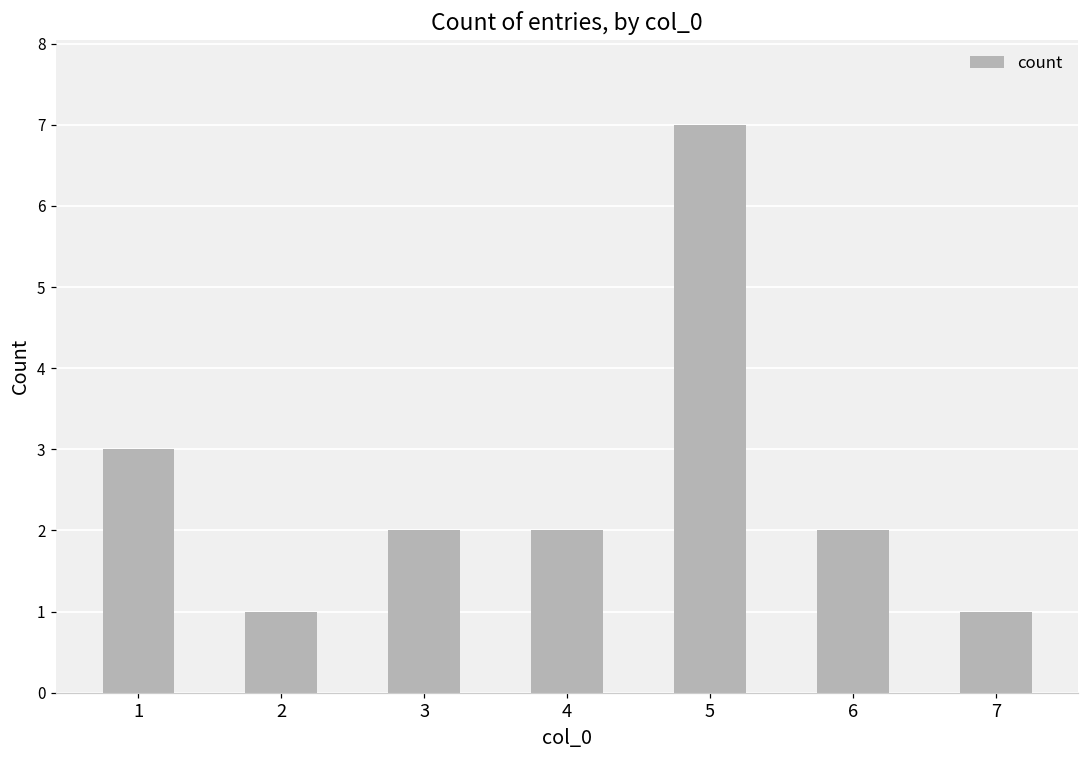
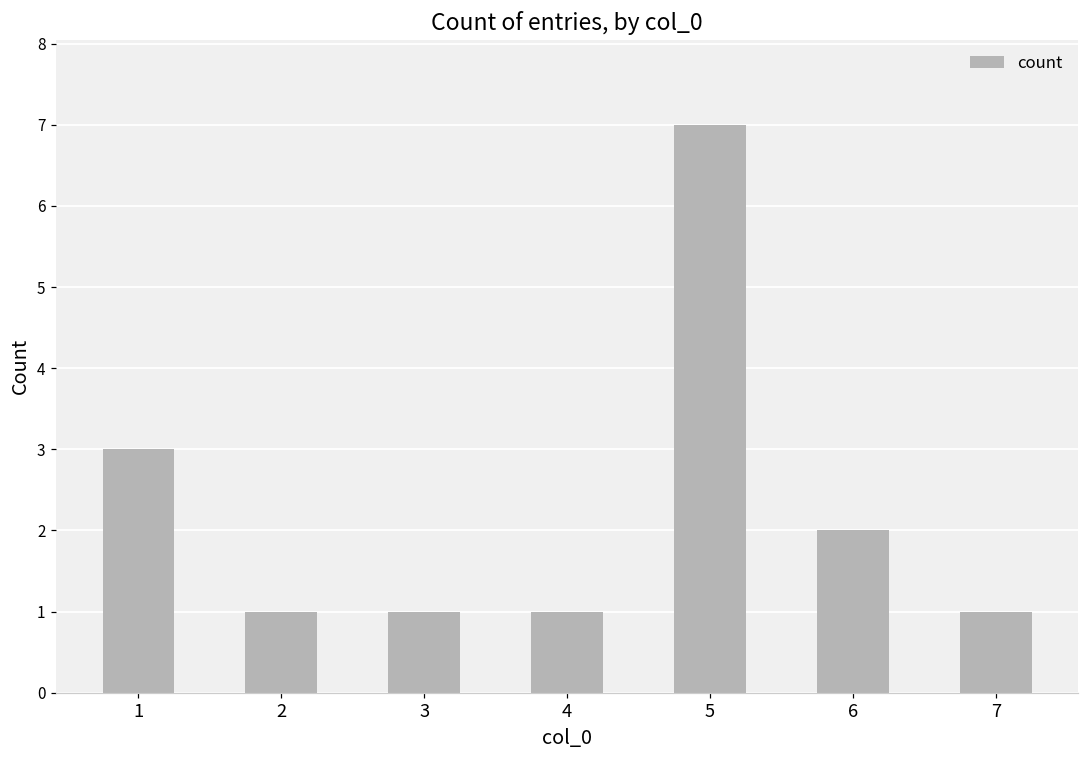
3: 2 -> 1
4: 2 -> 1
